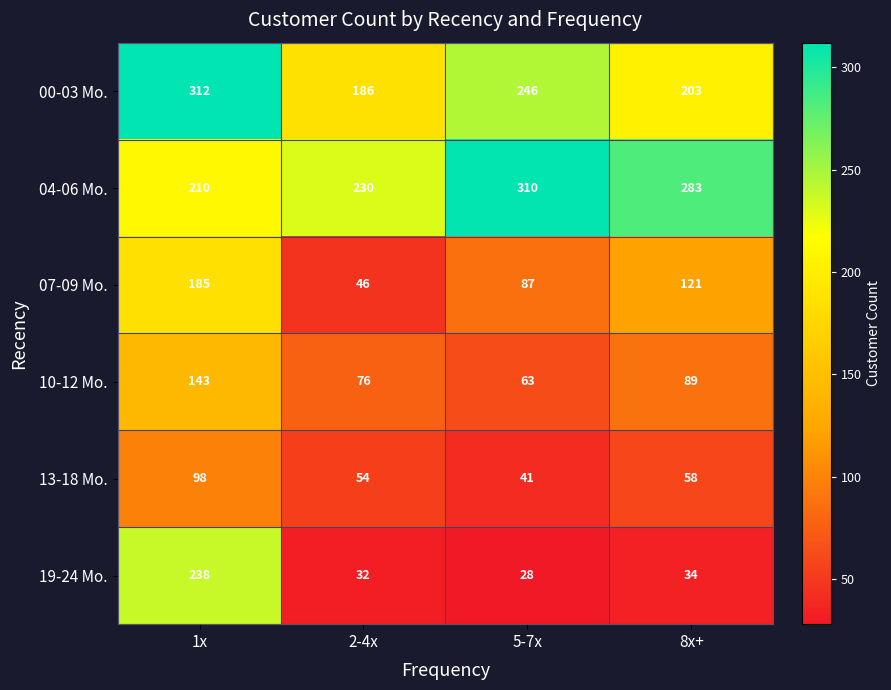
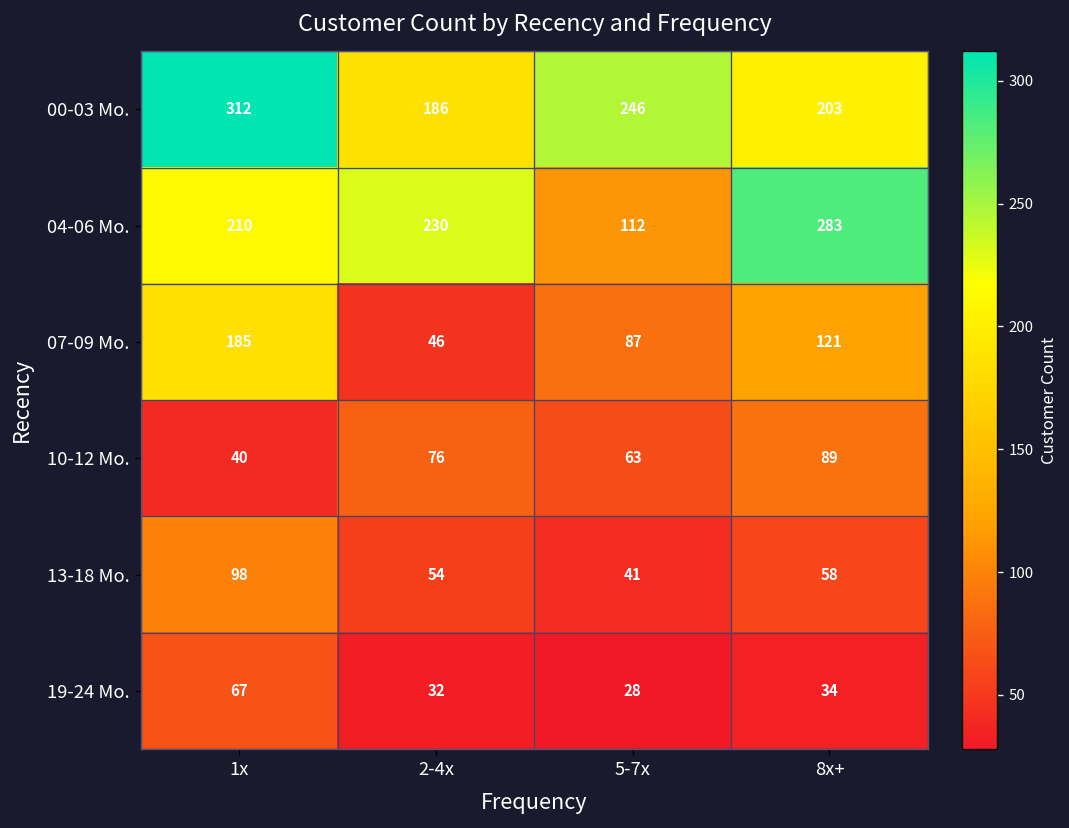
04-06 Mo., 5-7x: 310 -> 112
10-12 Mo., 1x: 143 -> 40
19-24 Mo., 1x: 238 -> 67
